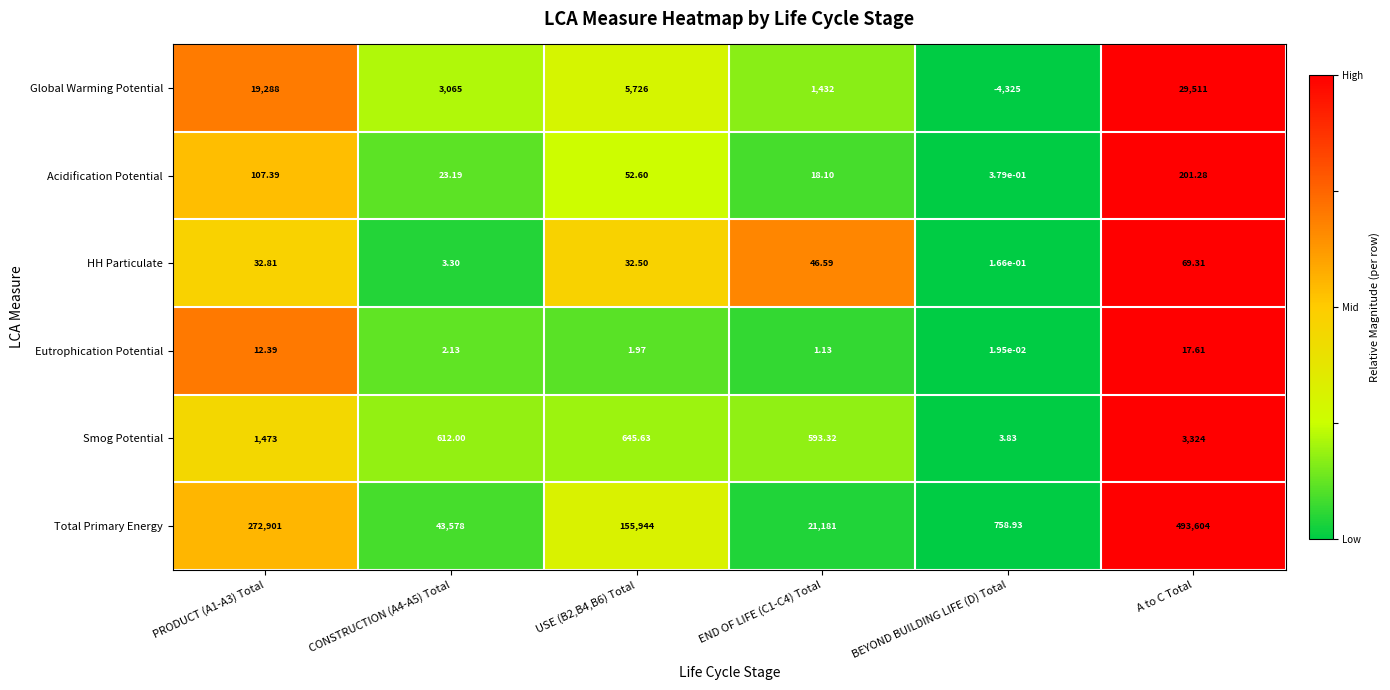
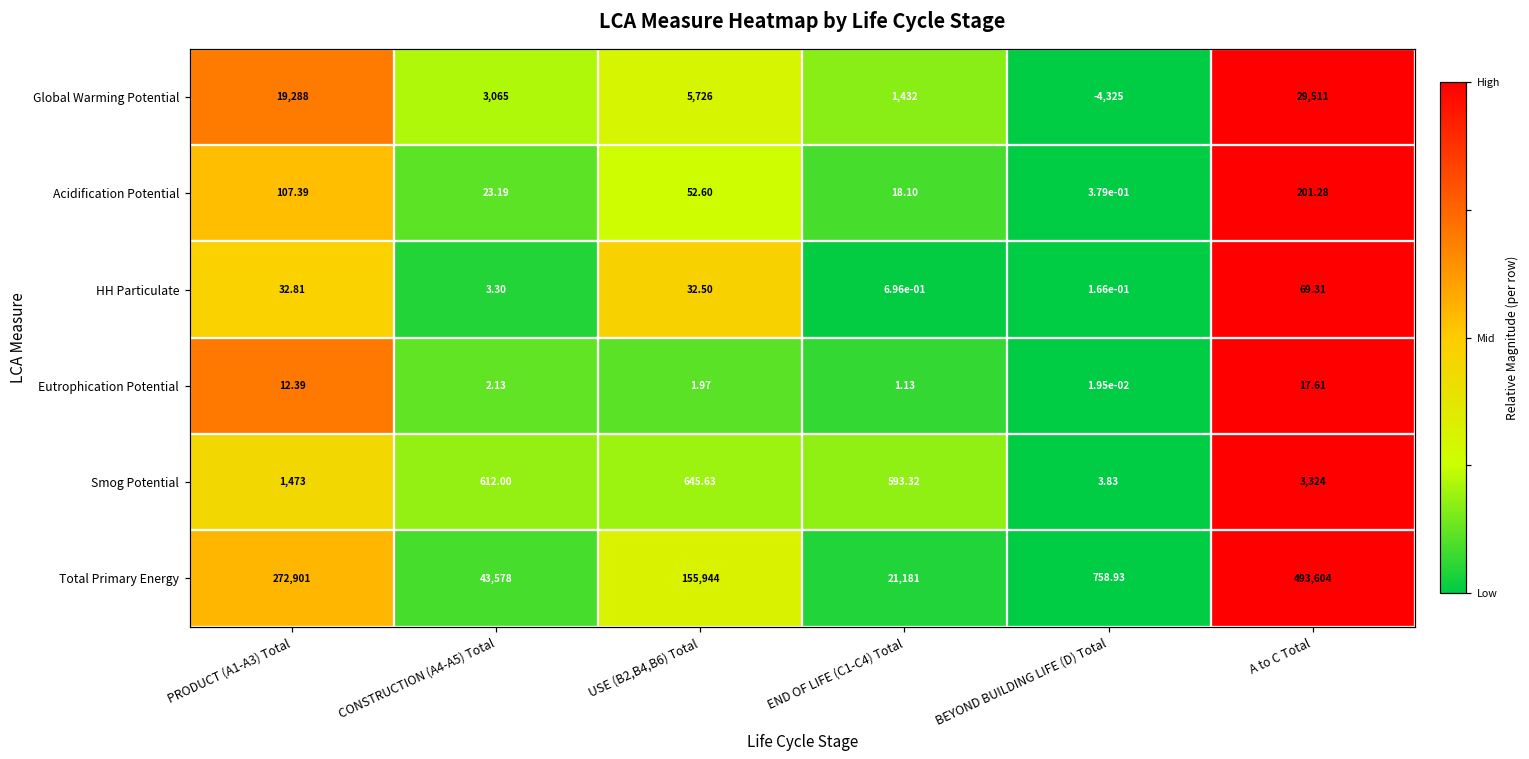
HH Particulate, END OF LIFE (C1-C4) Total: 46.59 -> 6.96e-01
